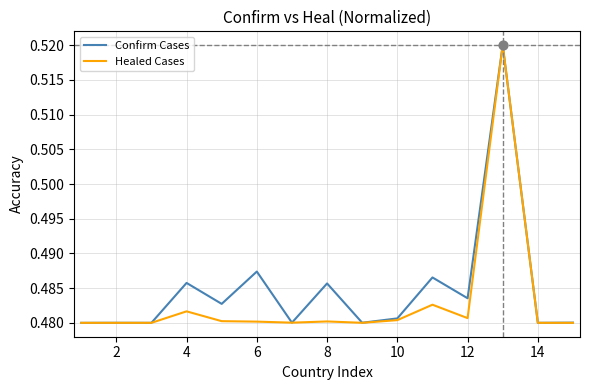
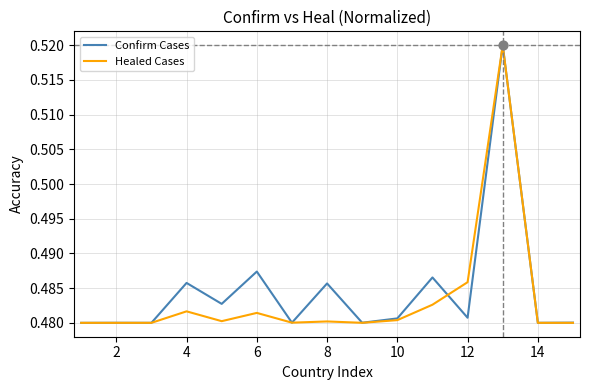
Healed Cases, 6: 0.480 -> 0.481
Confirm Cases, 12: 0.484 -> 0.481
Healed Cases, 12: 0.481 -> 0.486
